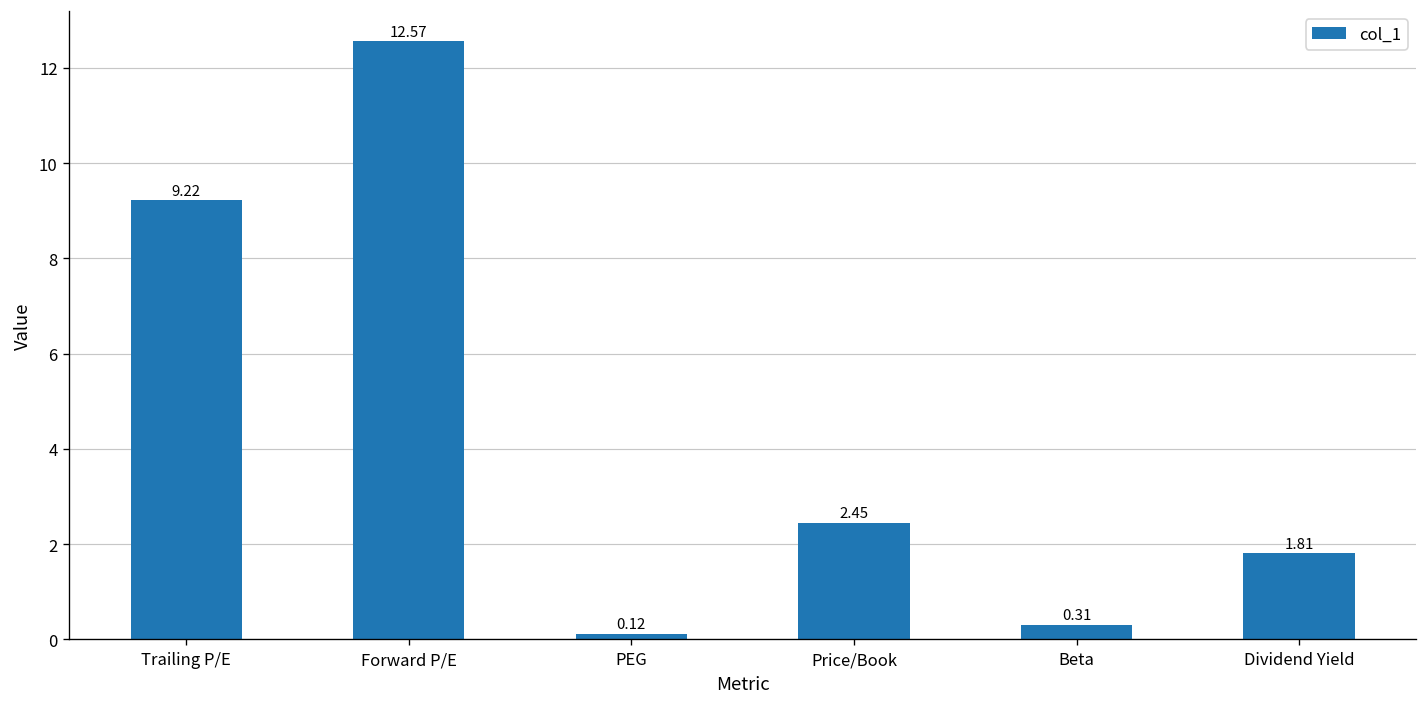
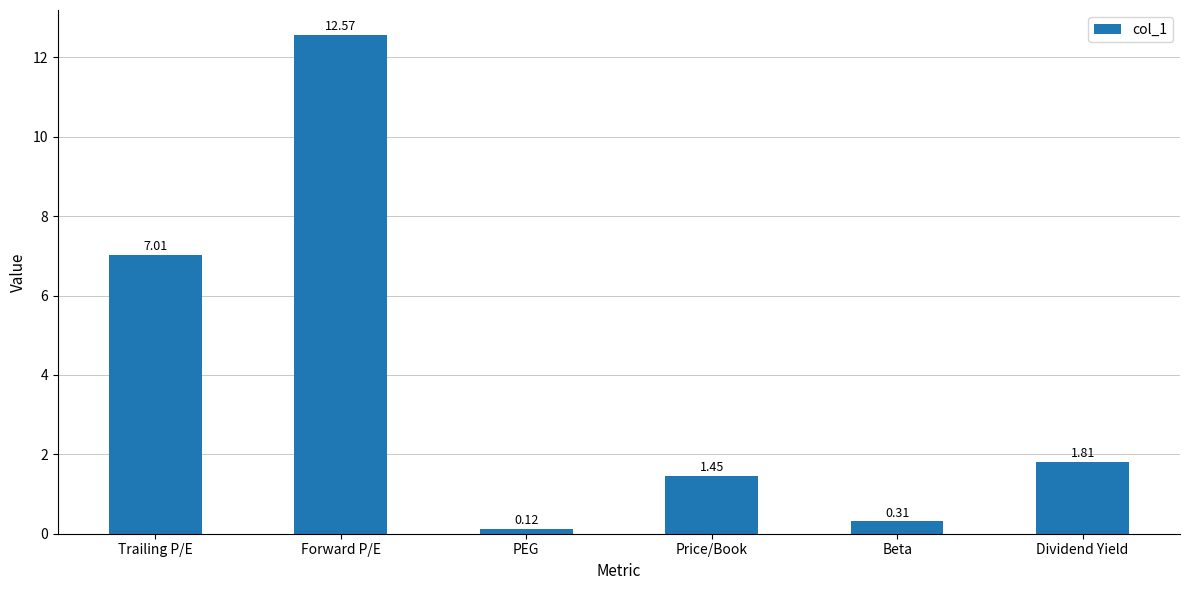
Trailing P/E: 9.22 -> 7.01
Price/Book: 2.45 -> 1.45
